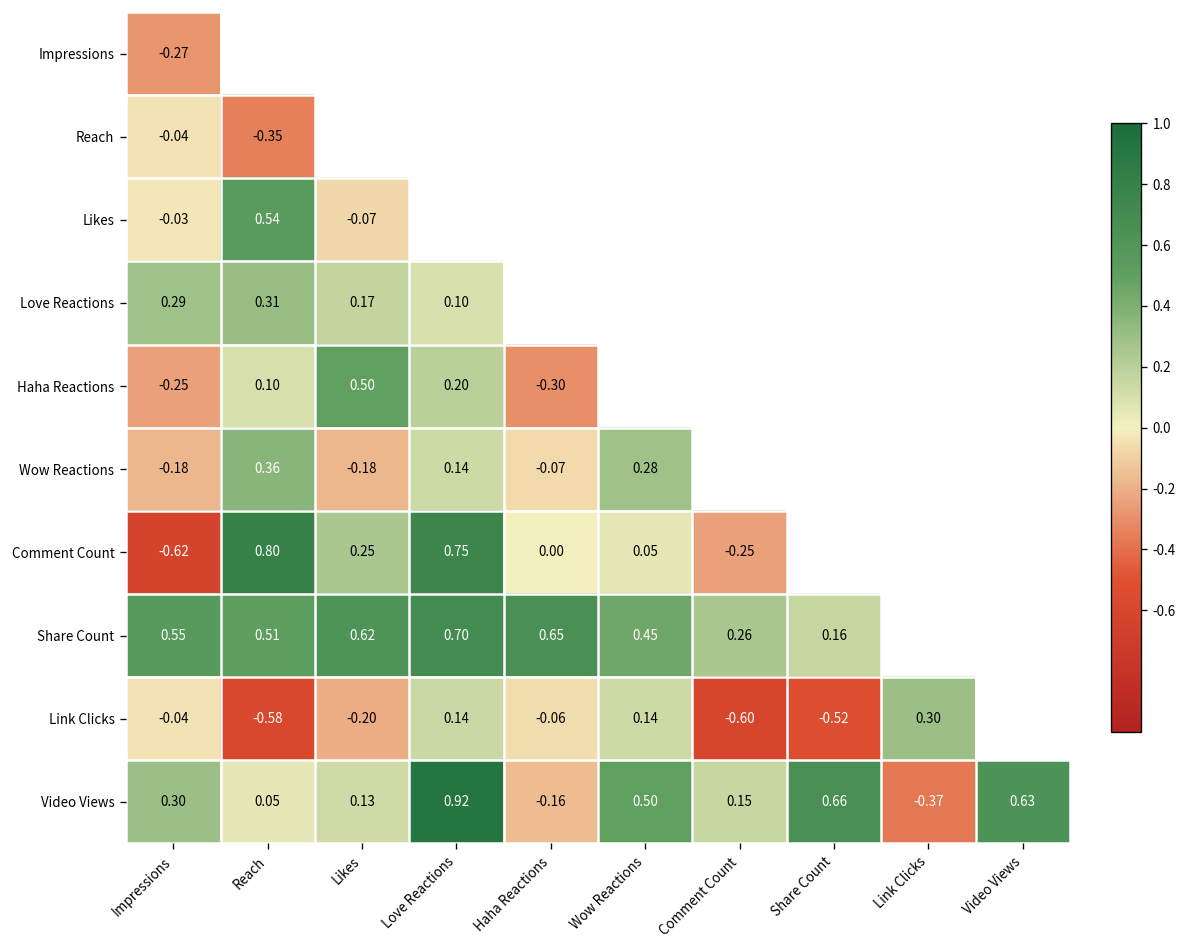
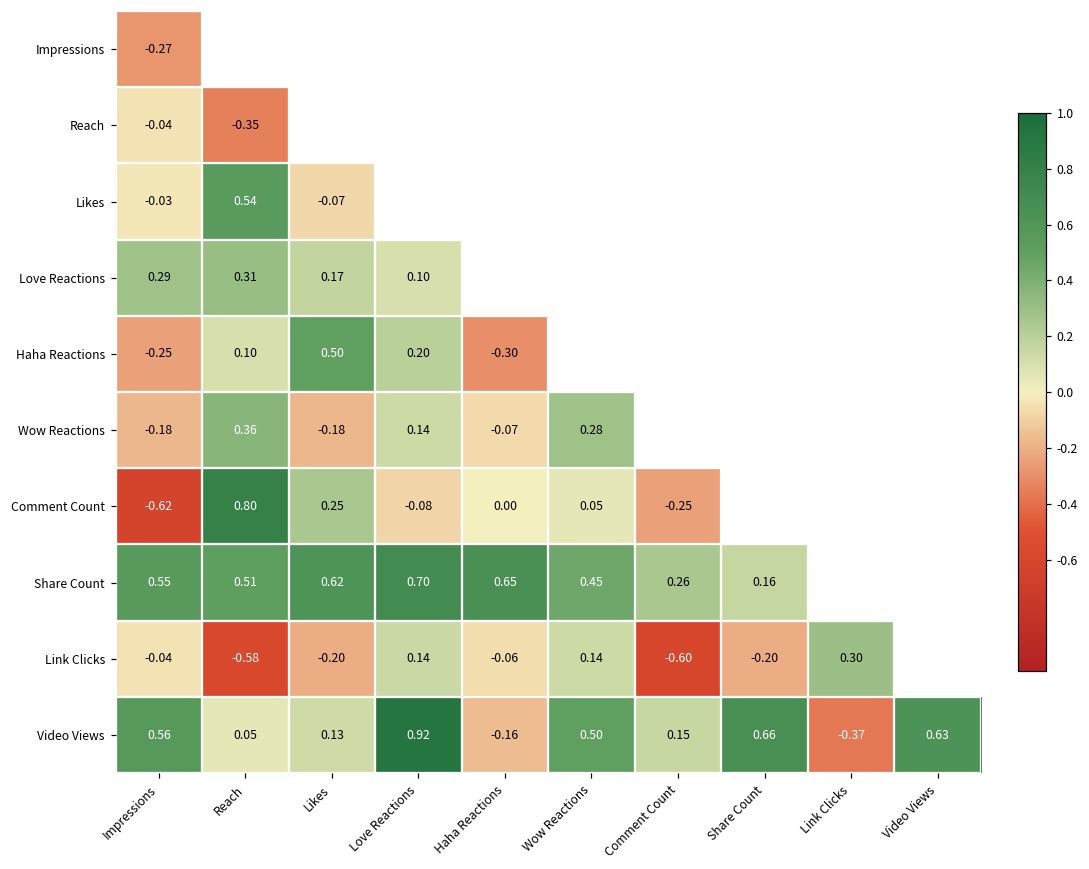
Comment Count, Love Reactions: 0.75 -> -0.08
Link Clicks, Share Count: -0.52 -> -0.20
Video Views, Impressions: 0.30 -> 0.56
